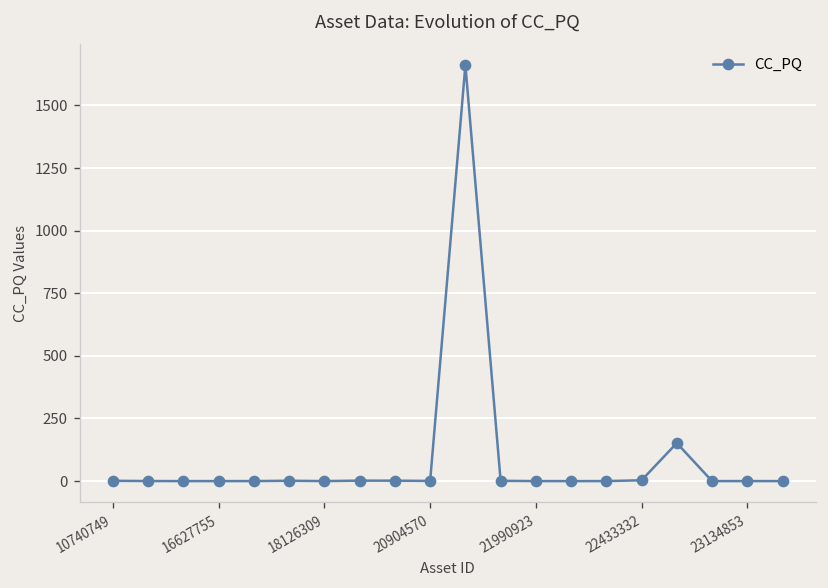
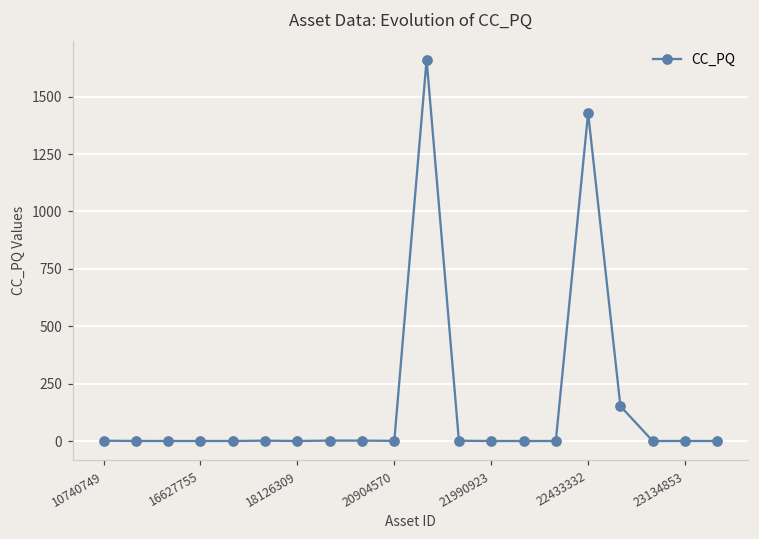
22433332: 0 -> 1430
